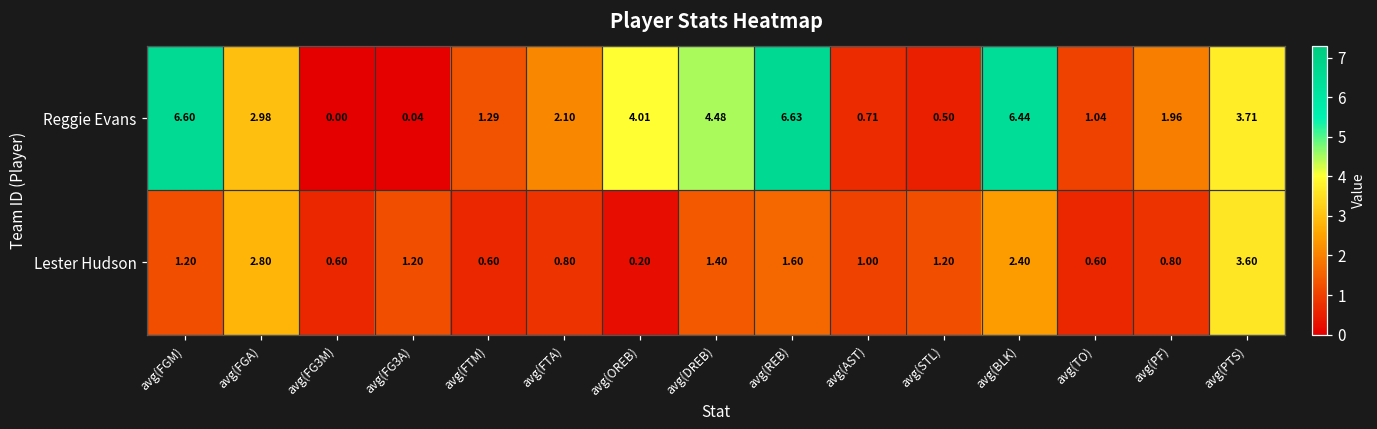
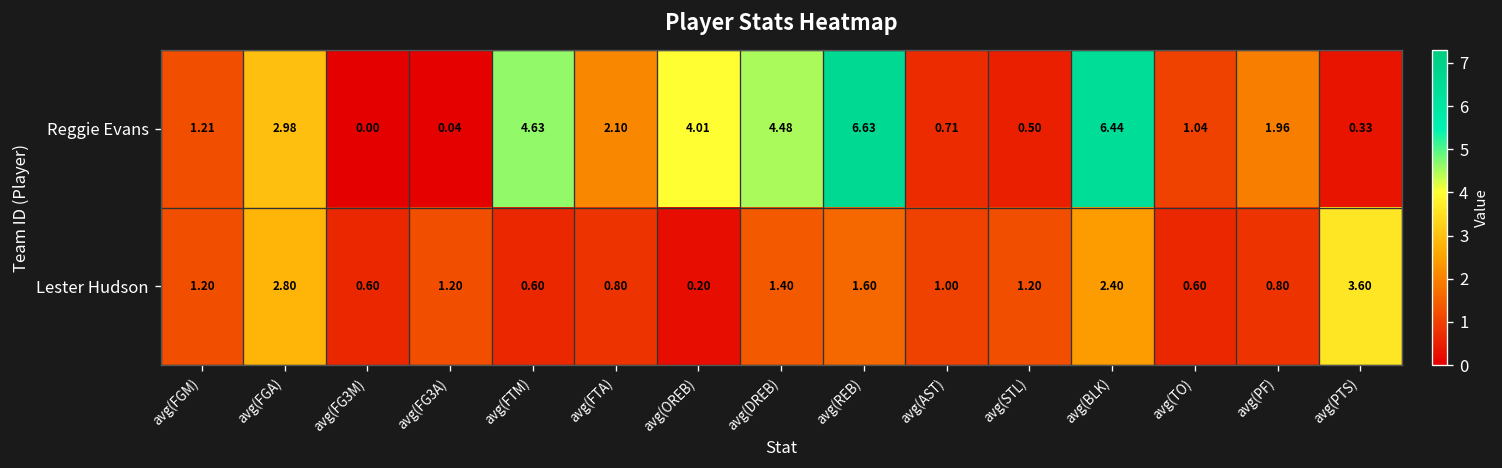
Reggie Evans, avg(FGM): 6.60 -> 1.21
Reggie Evans, avg(FTM): 1.29 -> 4.63
Reggie Evans, avg(PTS): 3.71 -> 0.33
